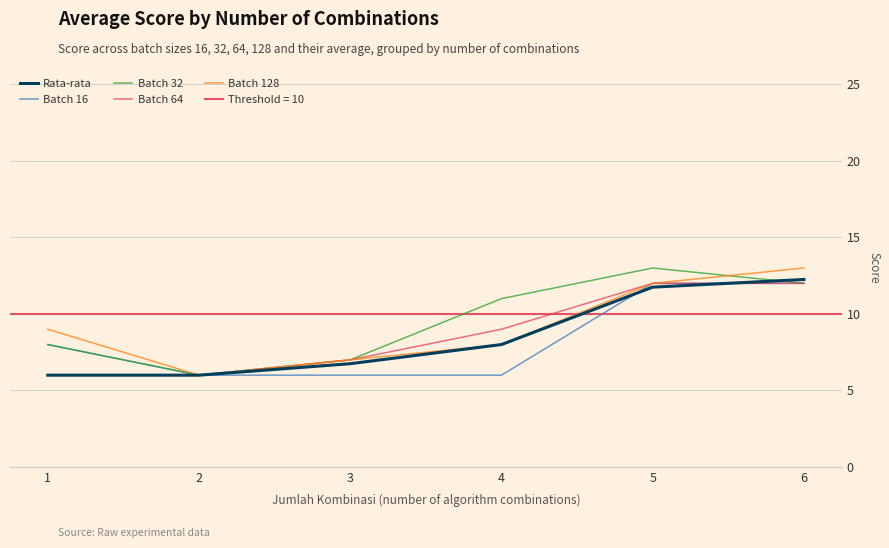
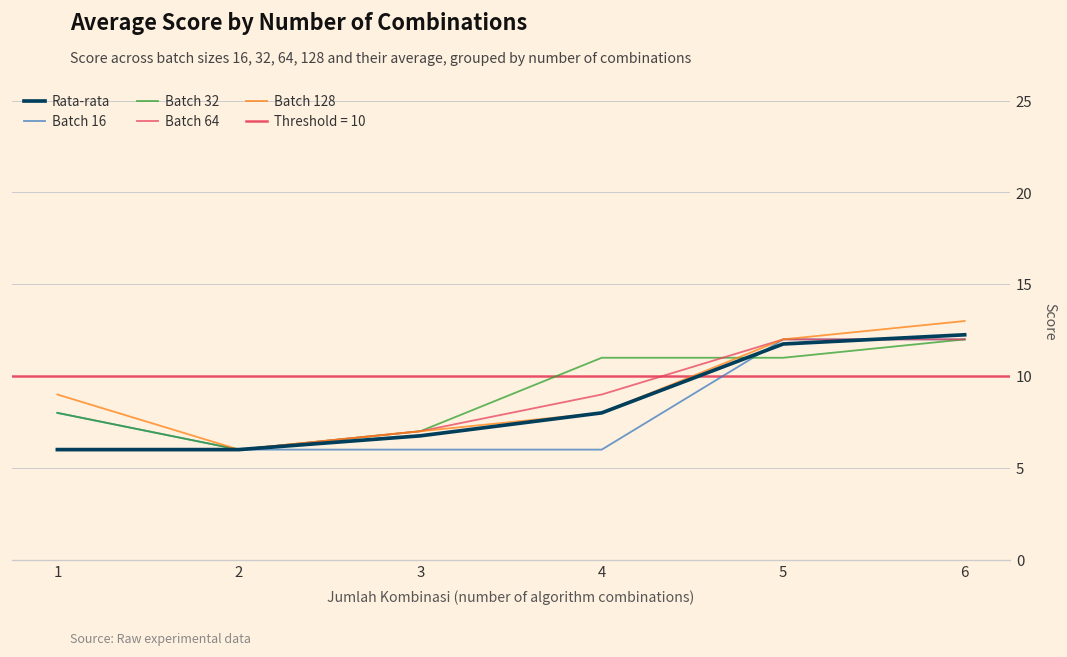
Batch 32, 5: 13 -> 11
